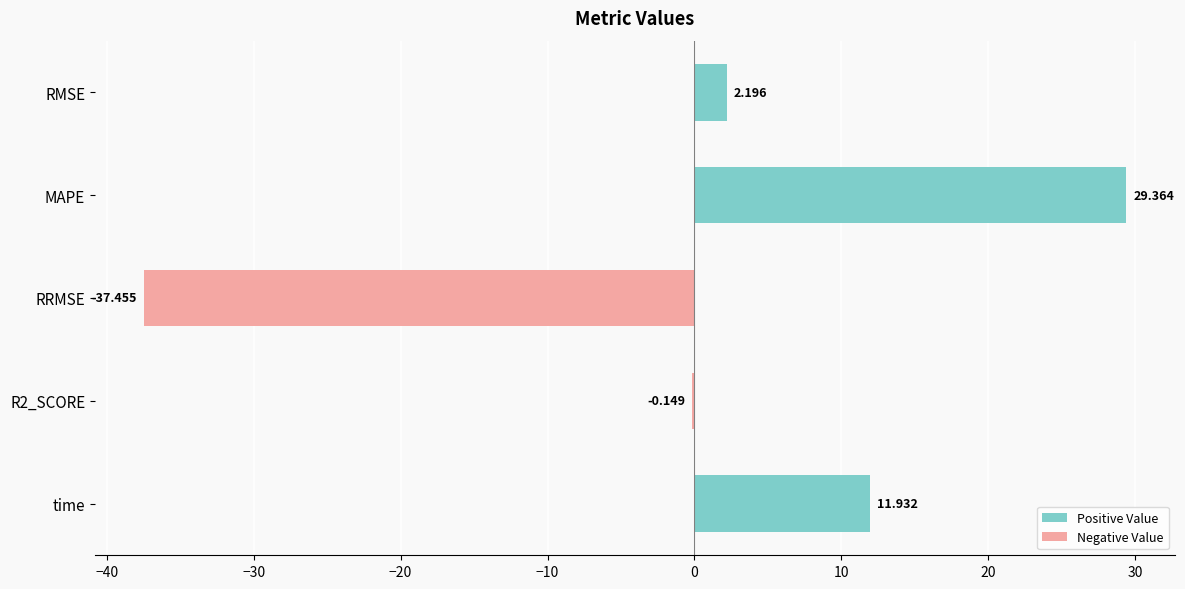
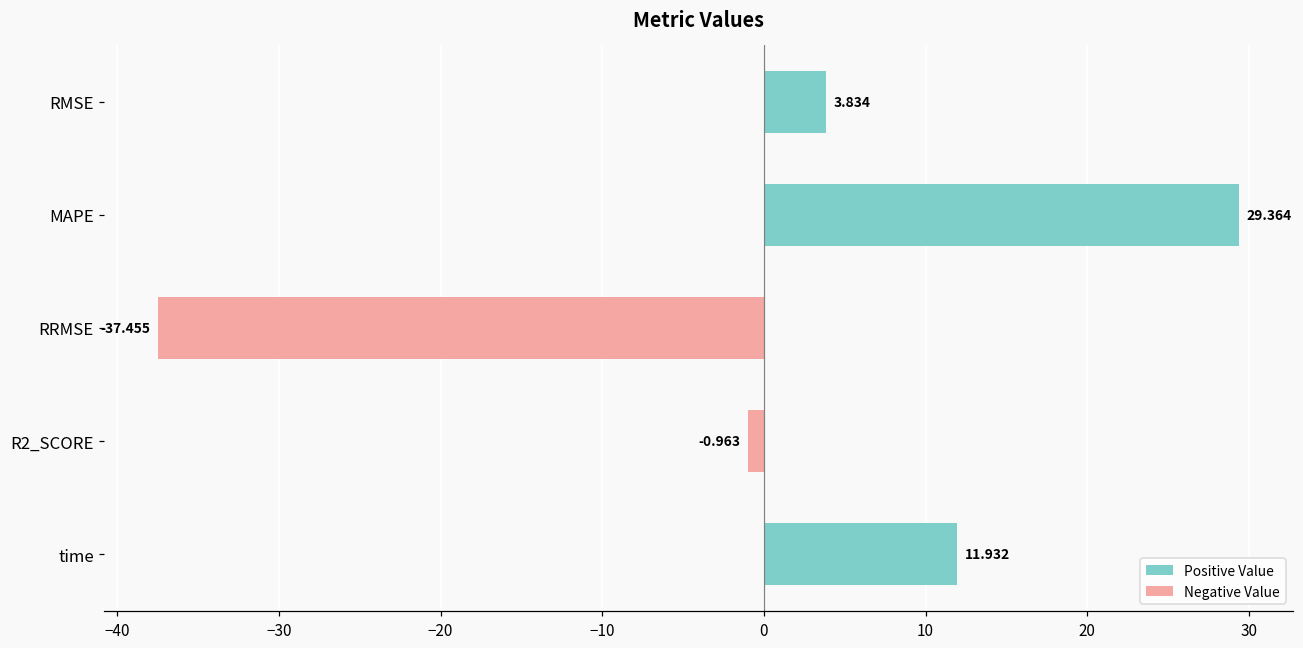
RMSE: 2.196 -> 3.834
R2_SCORE: -0.149 -> -0.963
